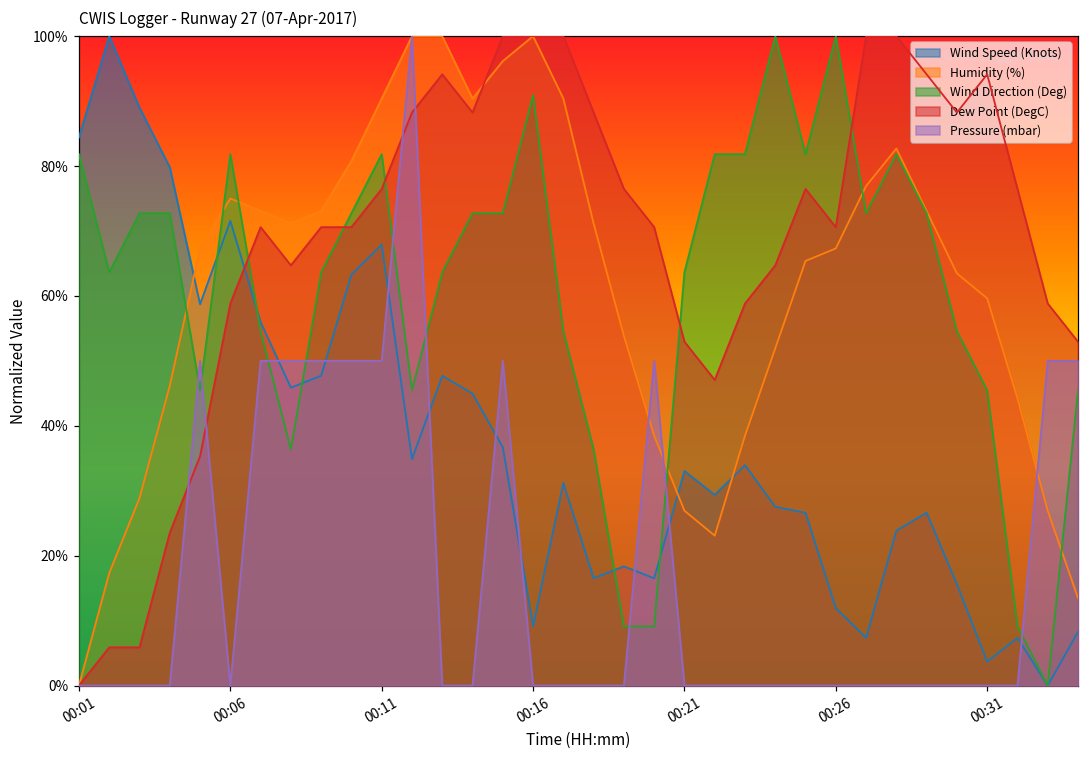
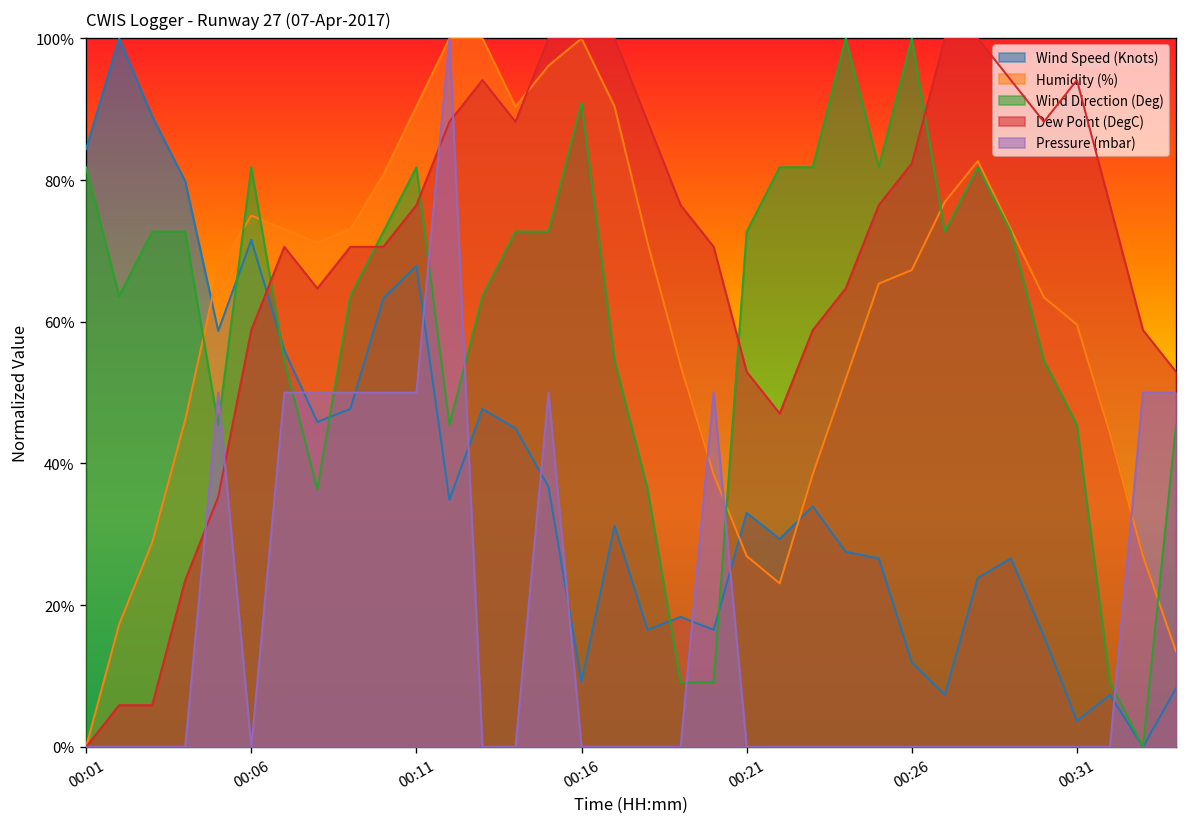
Wind Direction (Deg), 00:21: 64% -> 73%
Dew Point (DegC), 00:26: 71% -> 82%
